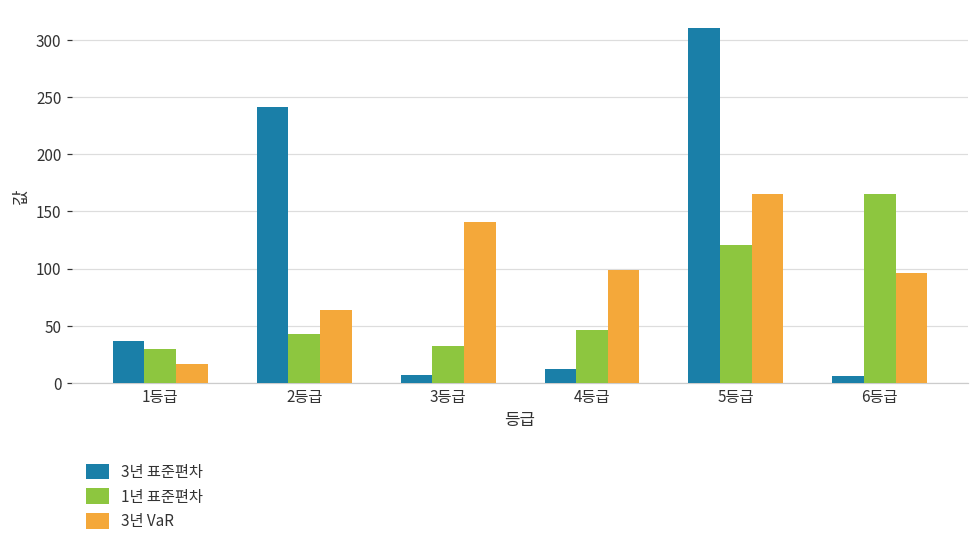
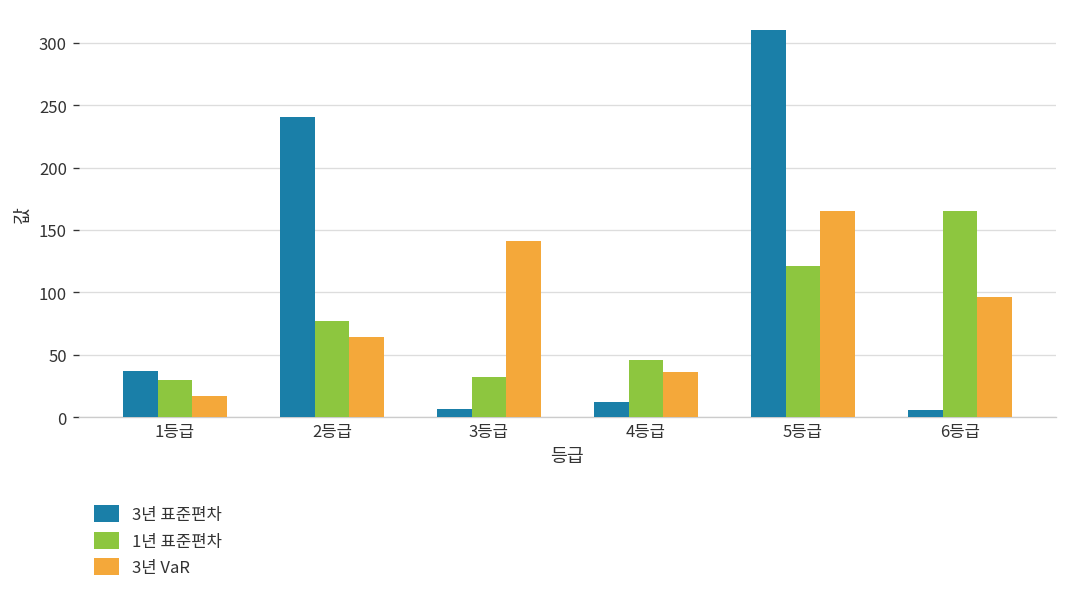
1년 표준편차, 2등급: 43 -> 77
3년 VaR, 4등급: 99 -> 36
